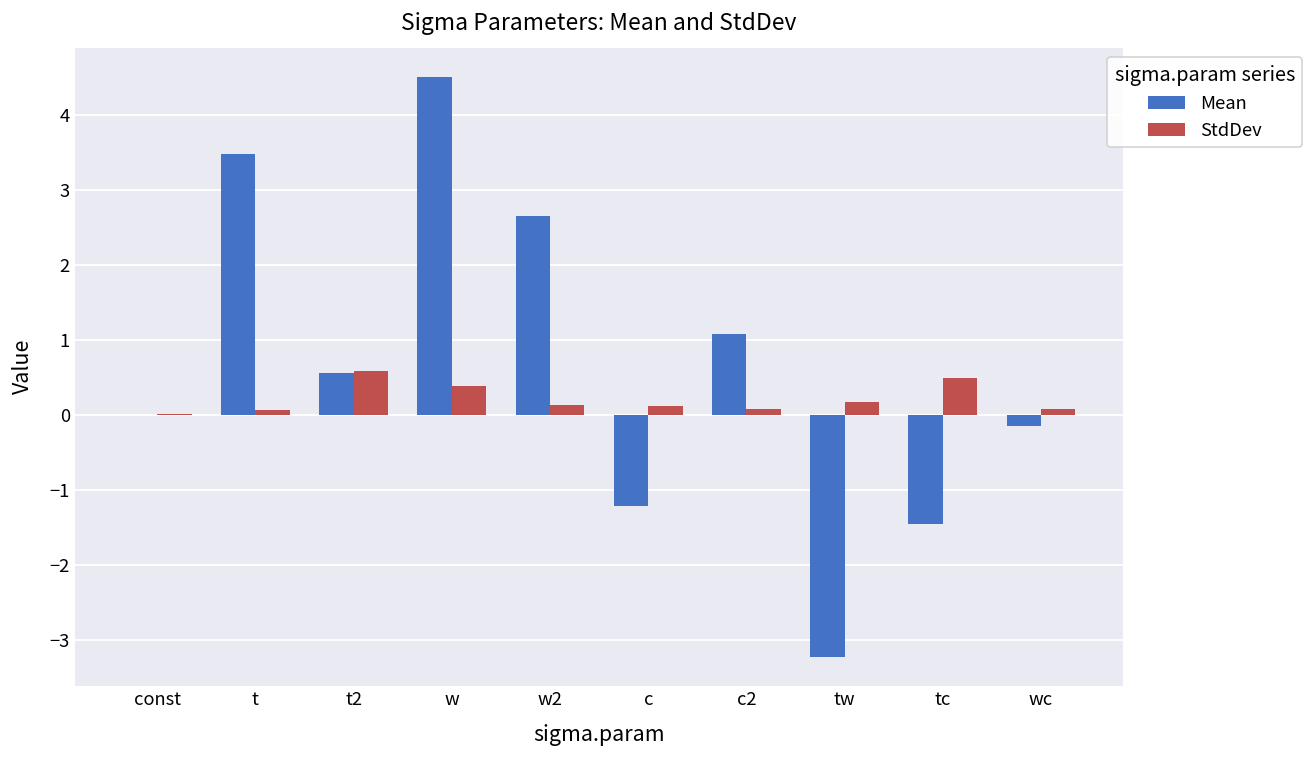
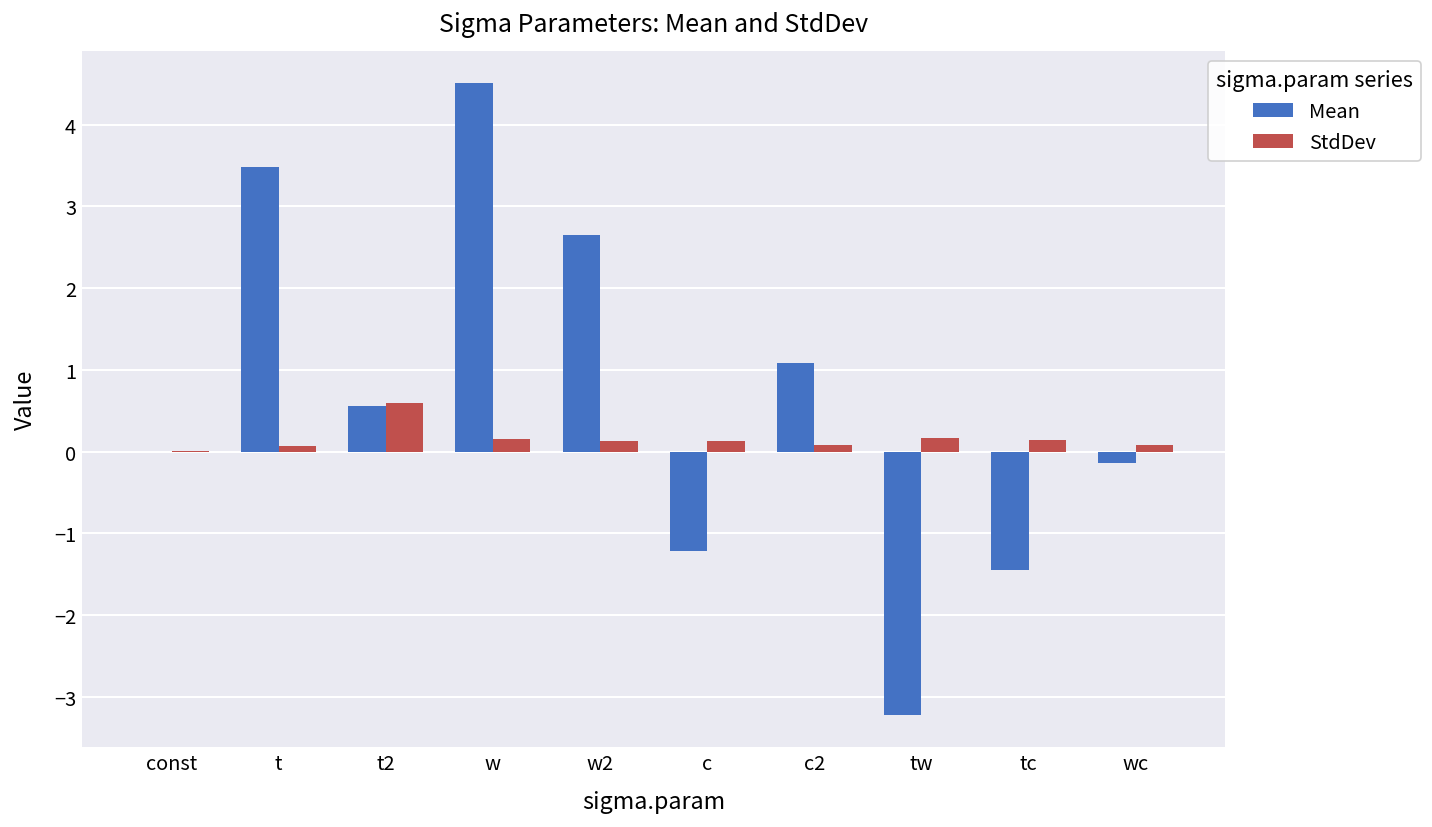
StdDev, w: 0.4 -> 0.2
StdDev, tc: 0.5 -> 0.1
